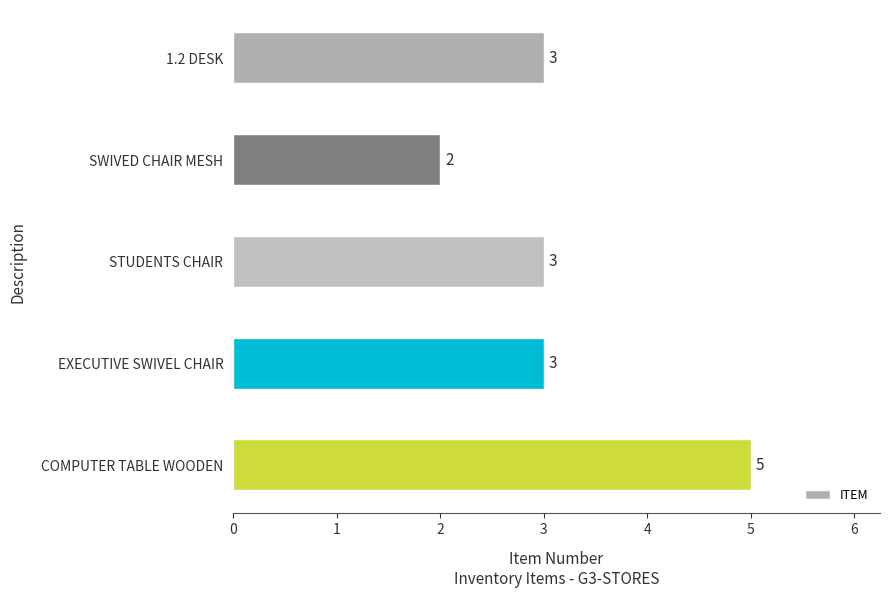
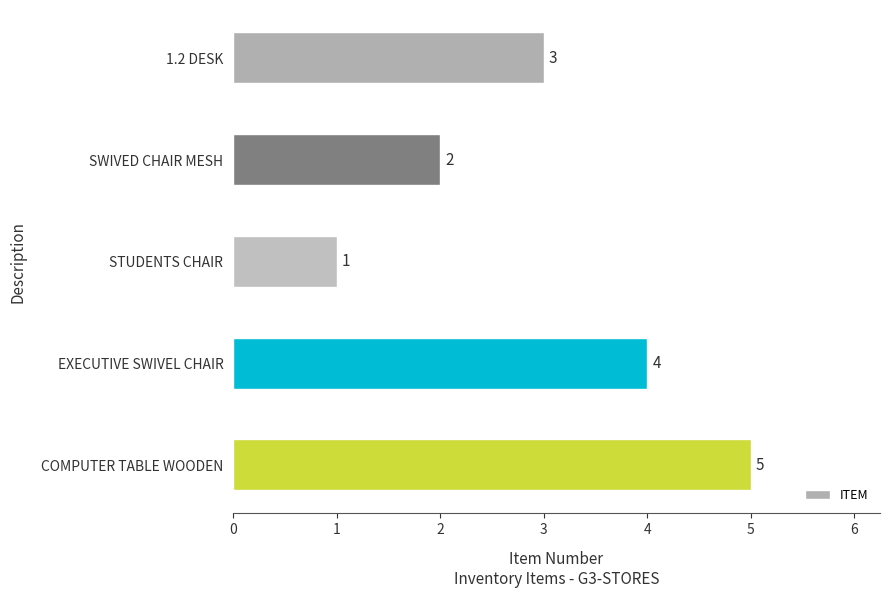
STUDENTS CHAIR: 3 -> 1
EXECUTIVE SWIVEL CHAIR: 3 -> 4
